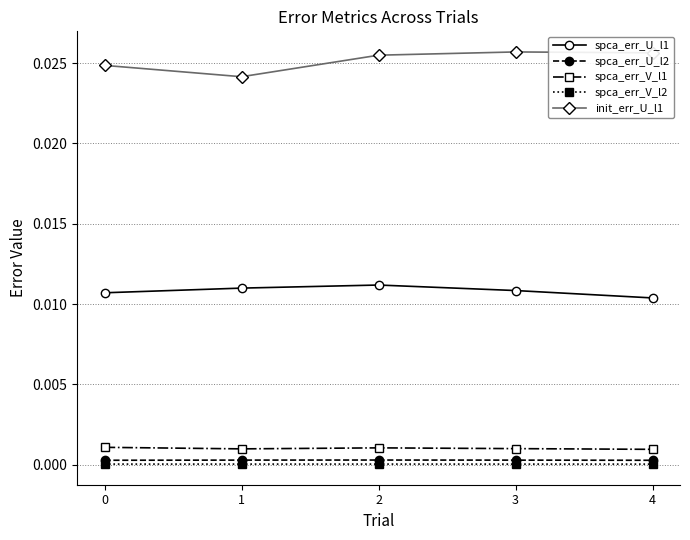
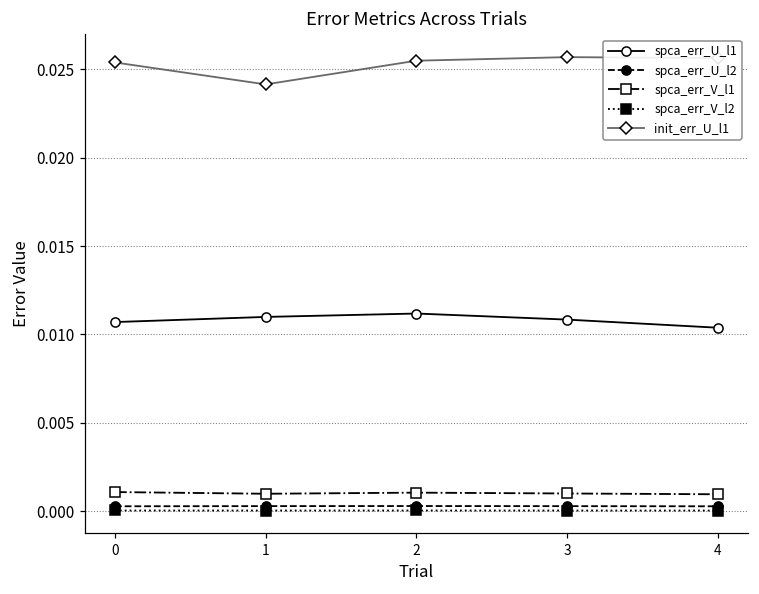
init_err_U_l1, 0: 0.0249 -> 0.0254
